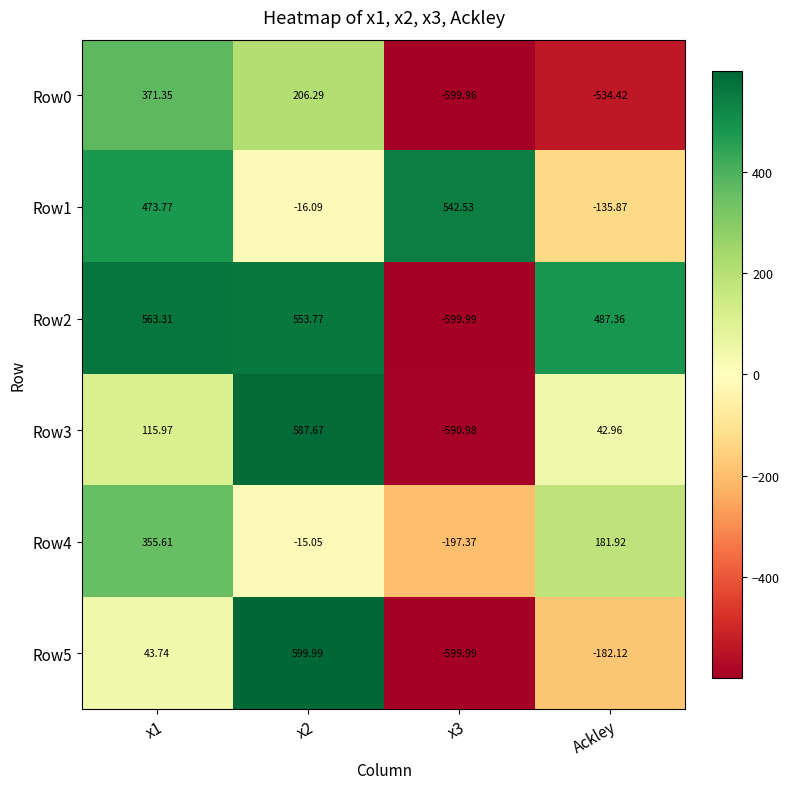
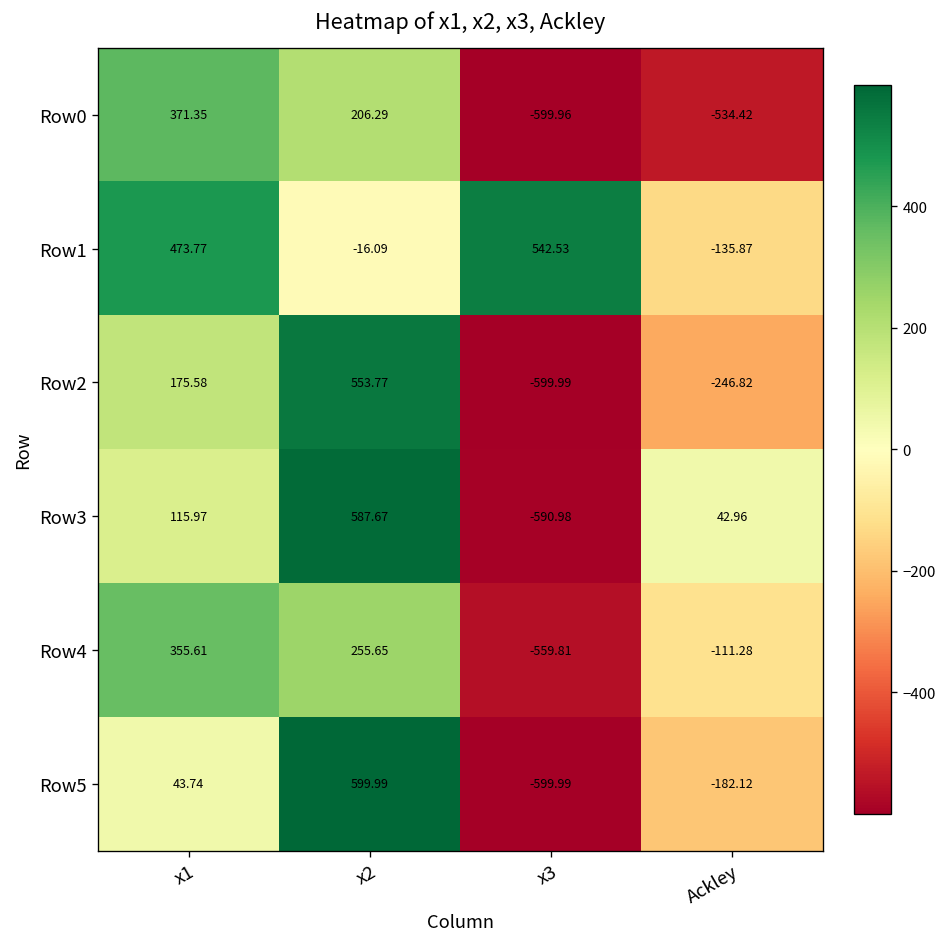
Row2, x1: 563.31 -> 175.58
Row2, Ackley: 487.36 -> -246.82
Row4, x2: -15.05 -> 255.65
Row4, x3: -197.37 -> -559.81
Row4, Ackley: 181.92 -> -111.28
